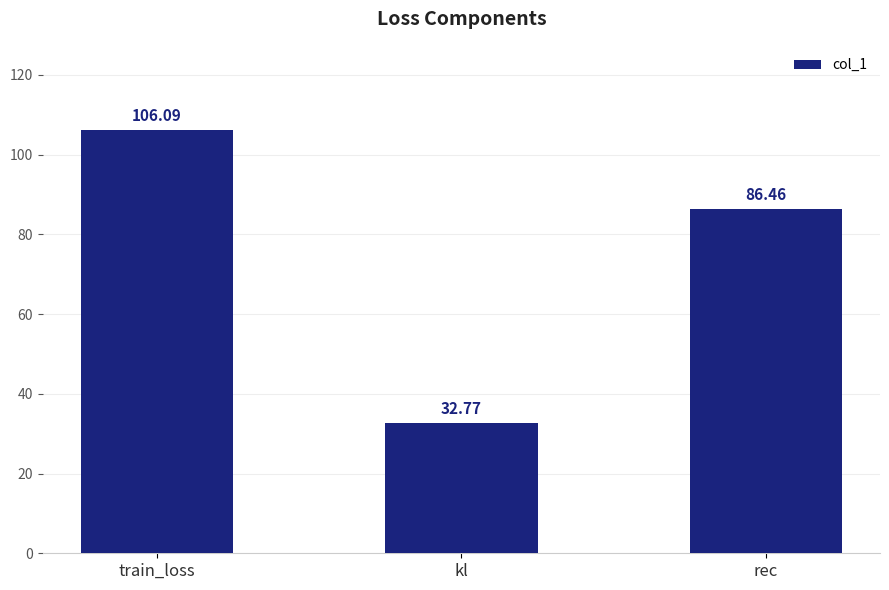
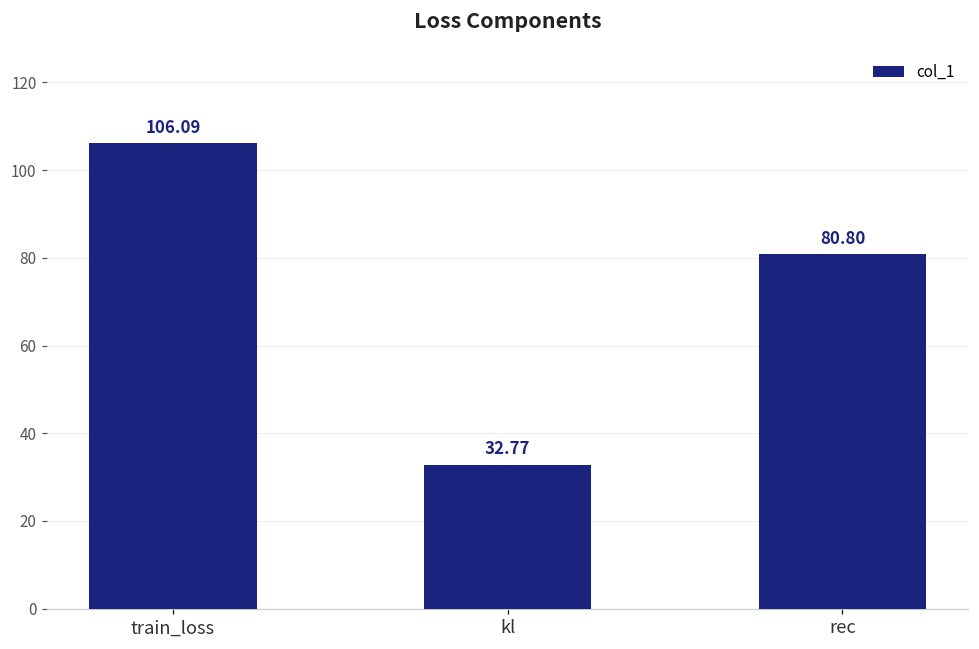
rec: 86.46 -> 80.80
